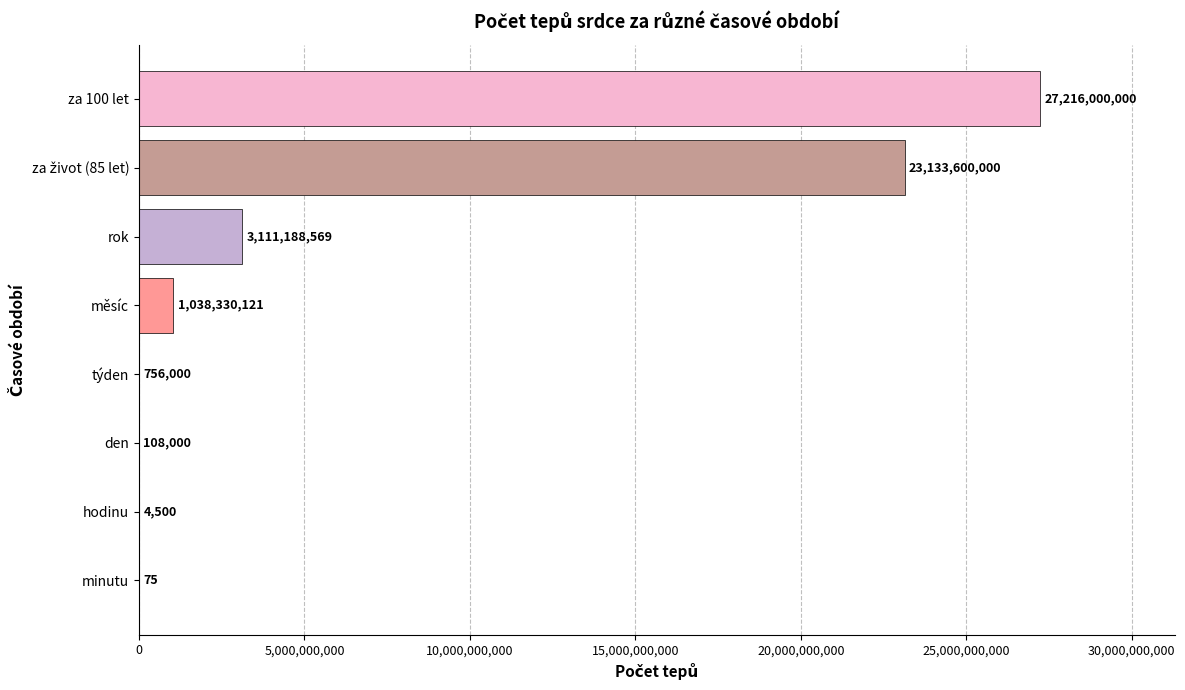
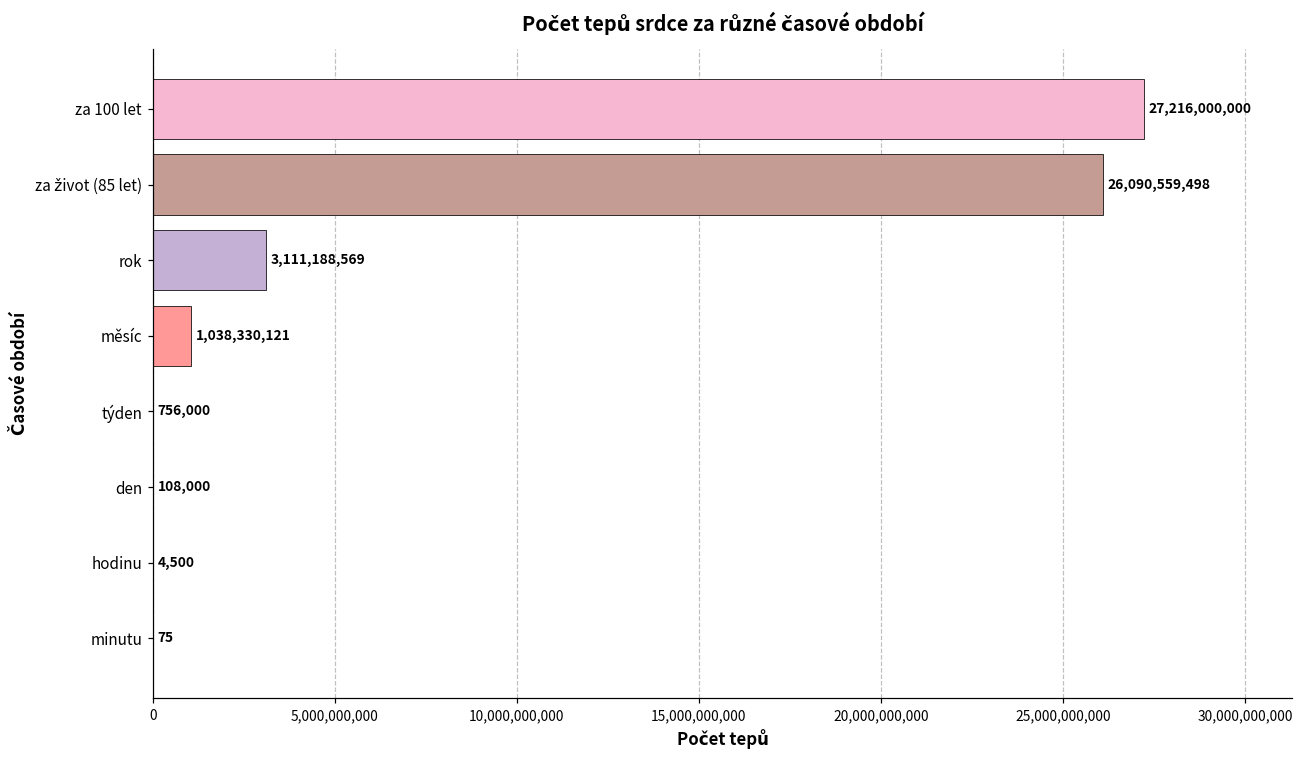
za život (85 let): 23,133,600,000 -> 26,090,559,498
